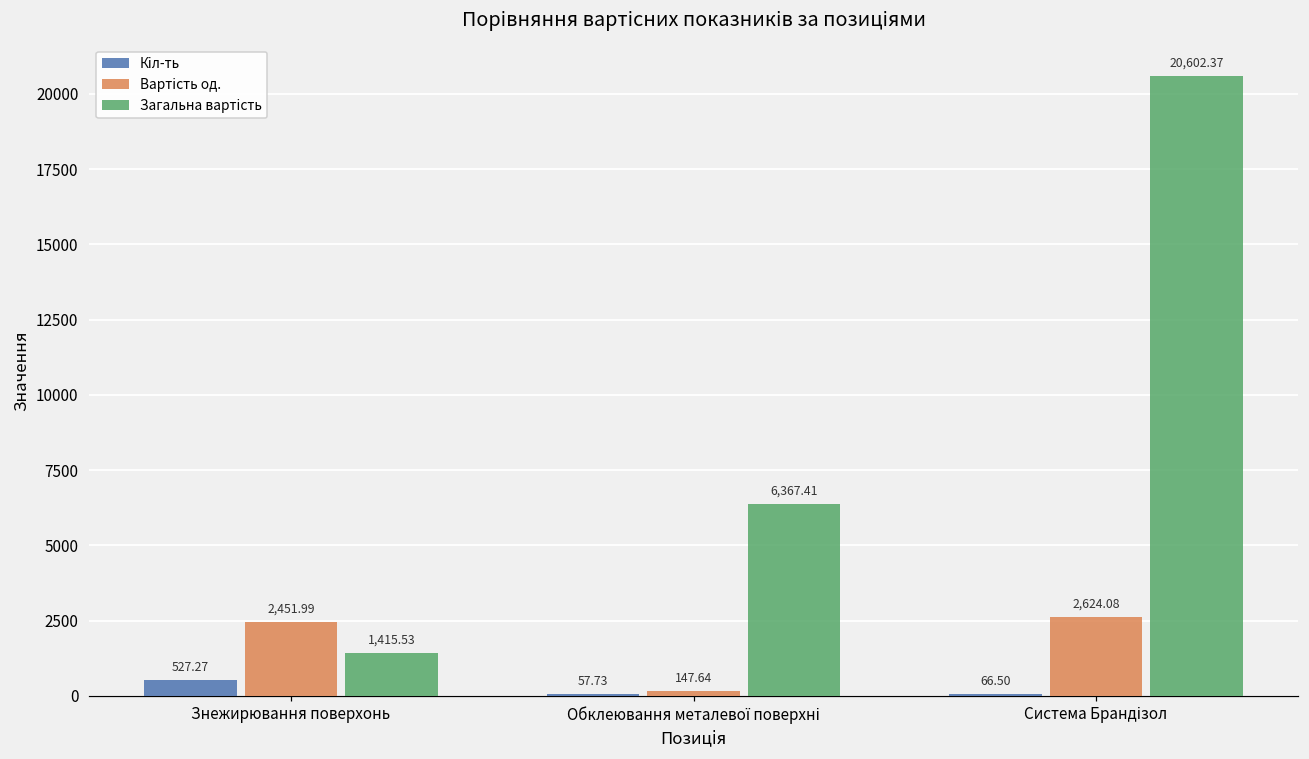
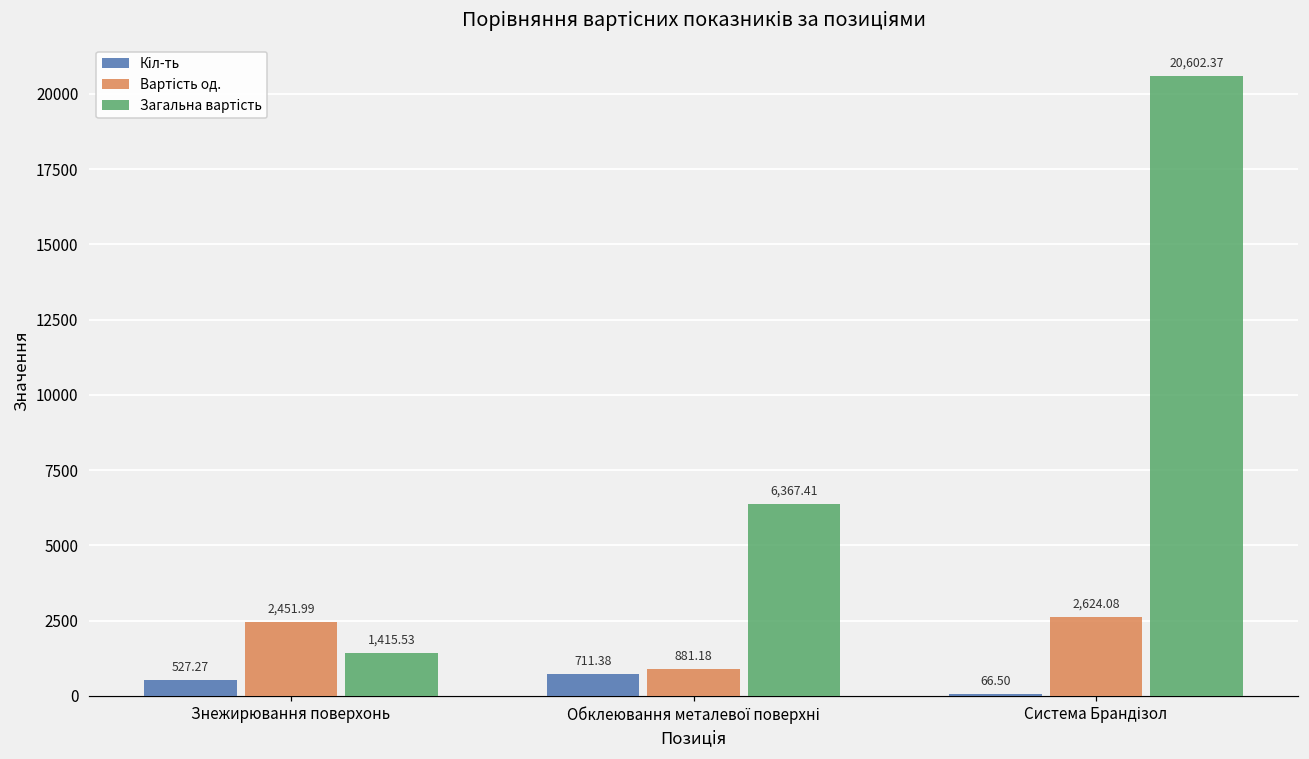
Кіл-ть, Обклеювання металевої поверхні: 57.73 -> 711.38
Вартість од., Обклеювання металевої поверхні: 147.64 -> 881.18
